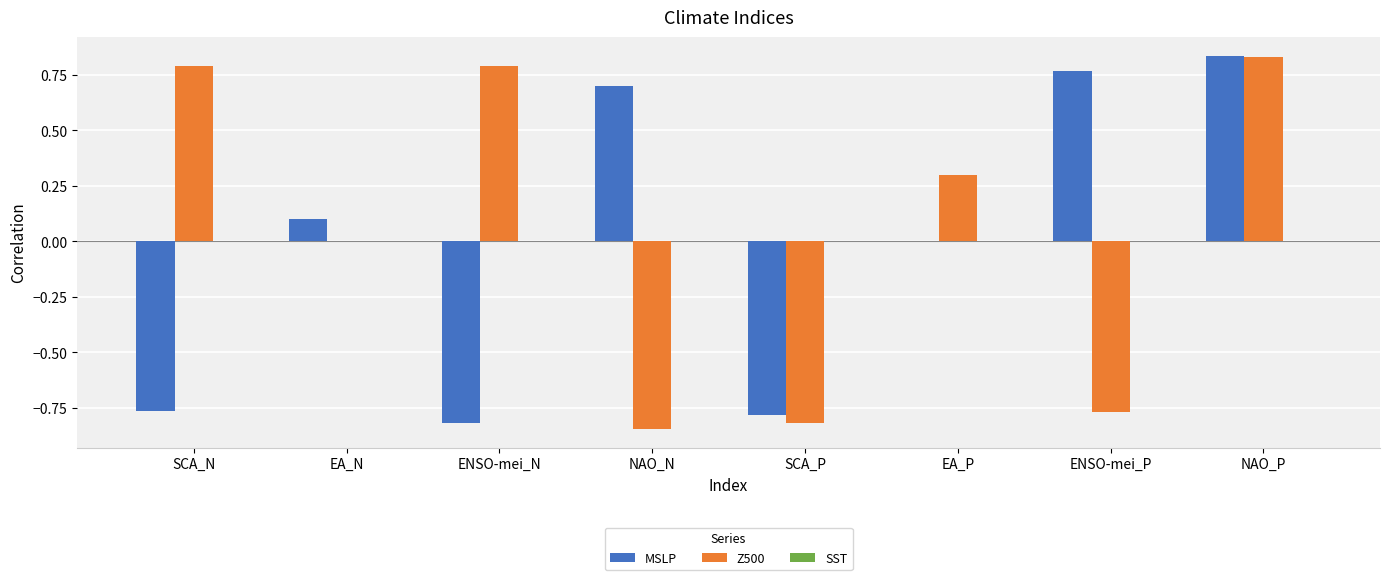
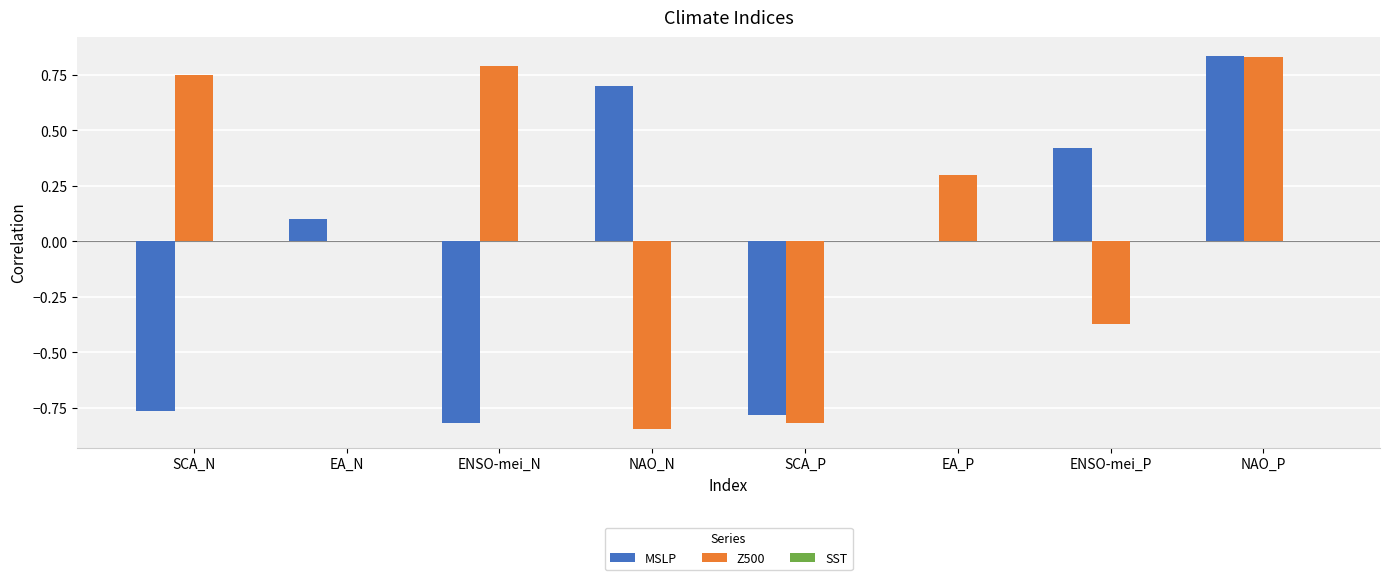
Z500, SCA_N: 0.79 -> 0.75
MSLP, ENSO-mei_P: 0.77 -> 0.42
Z500, ENSO-mei_P: -0.77 -> -0.37
